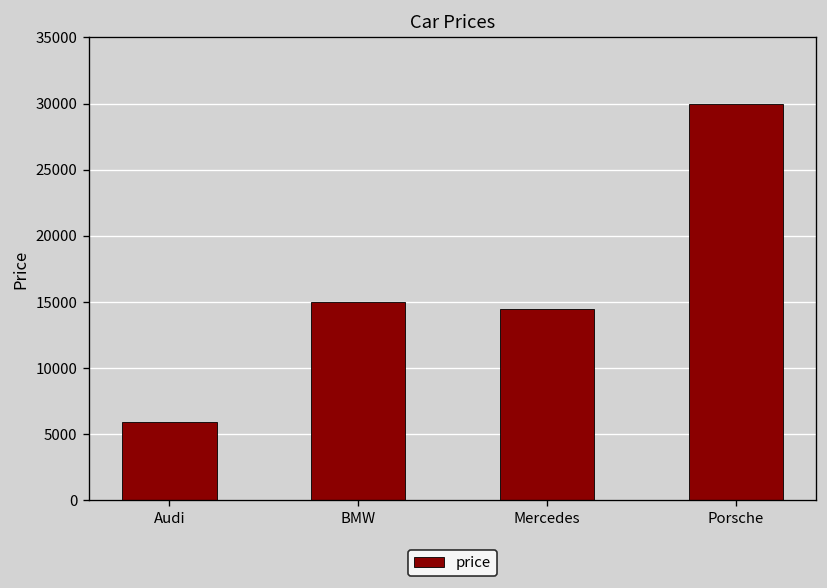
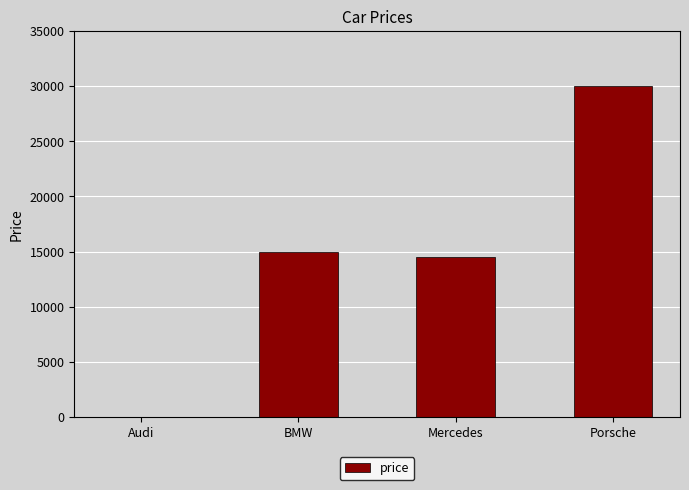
Audi: 5900 -> 0
